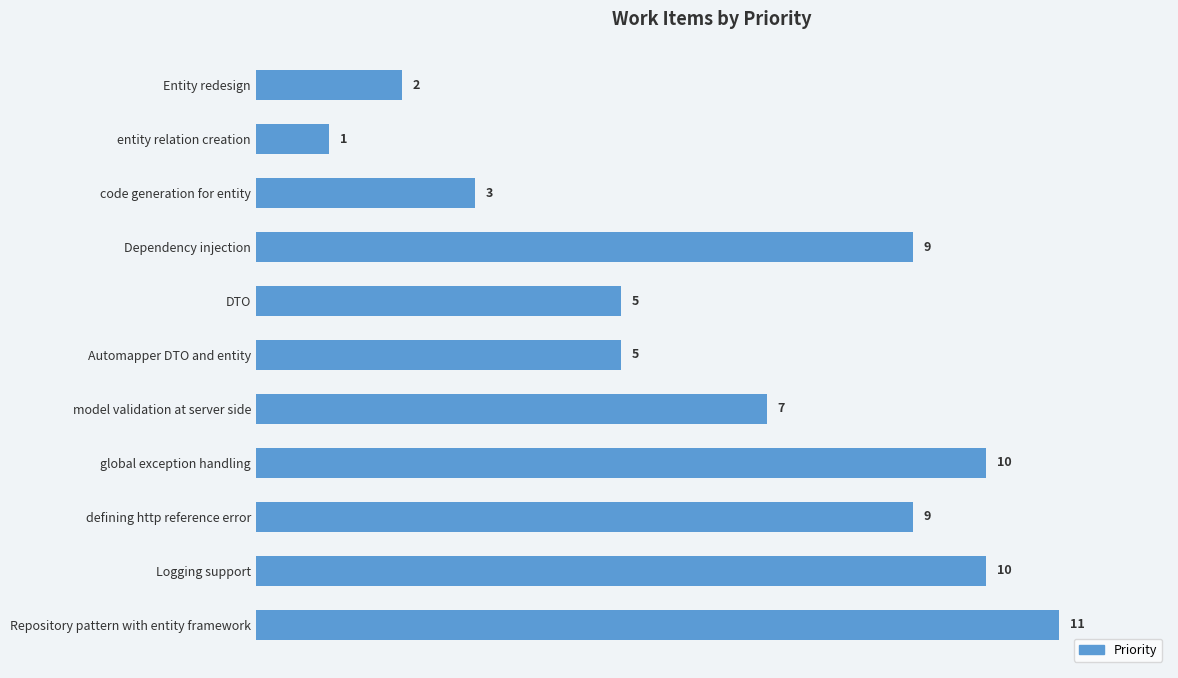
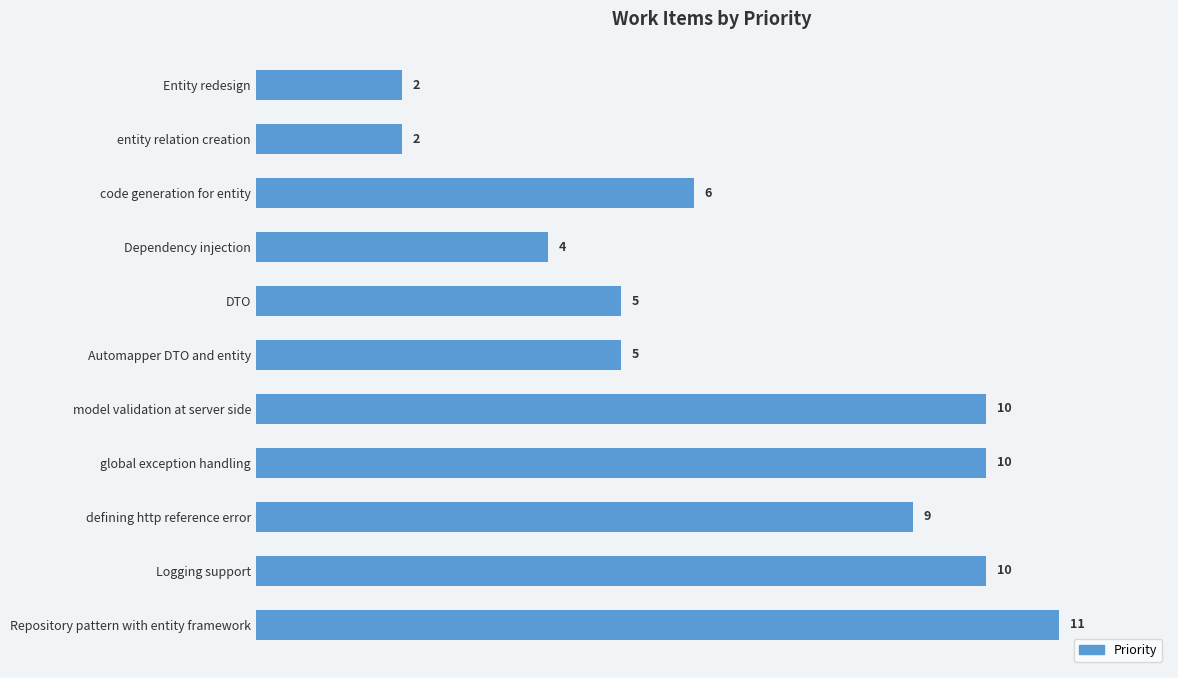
entity relation creation: 1 -> 2
code generation for entity: 3 -> 6
Dependency injection: 9 -> 4
model validation at server side: 7 -> 10
